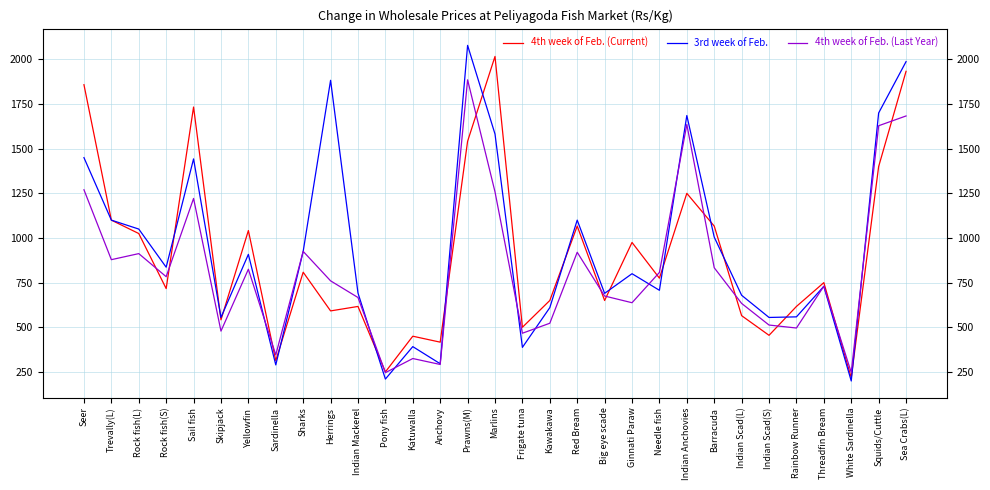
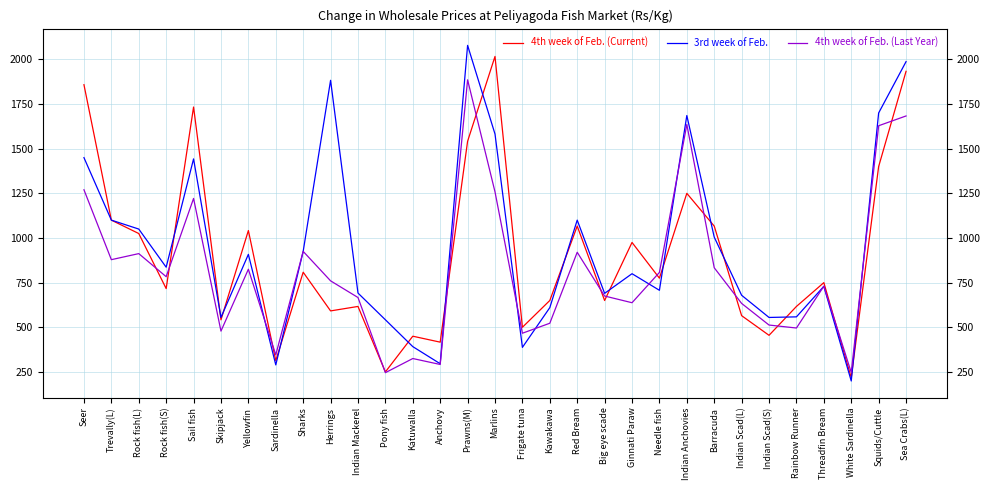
3rd week of Feb., Pony fish: 210 -> 540
